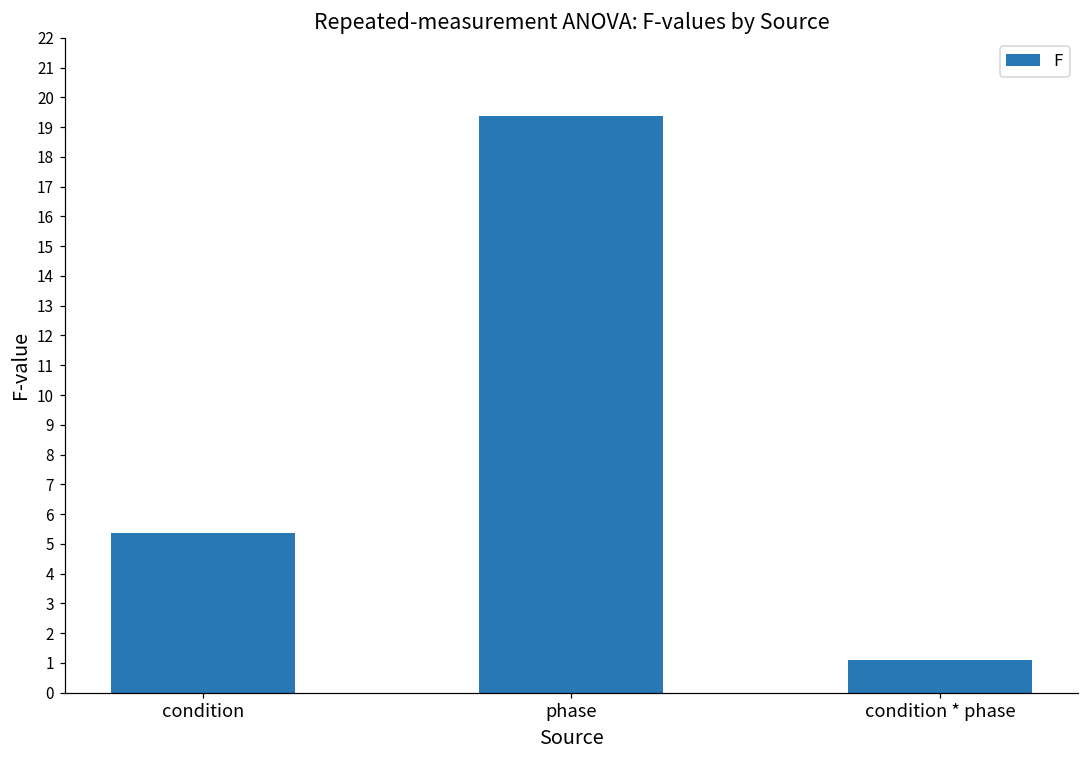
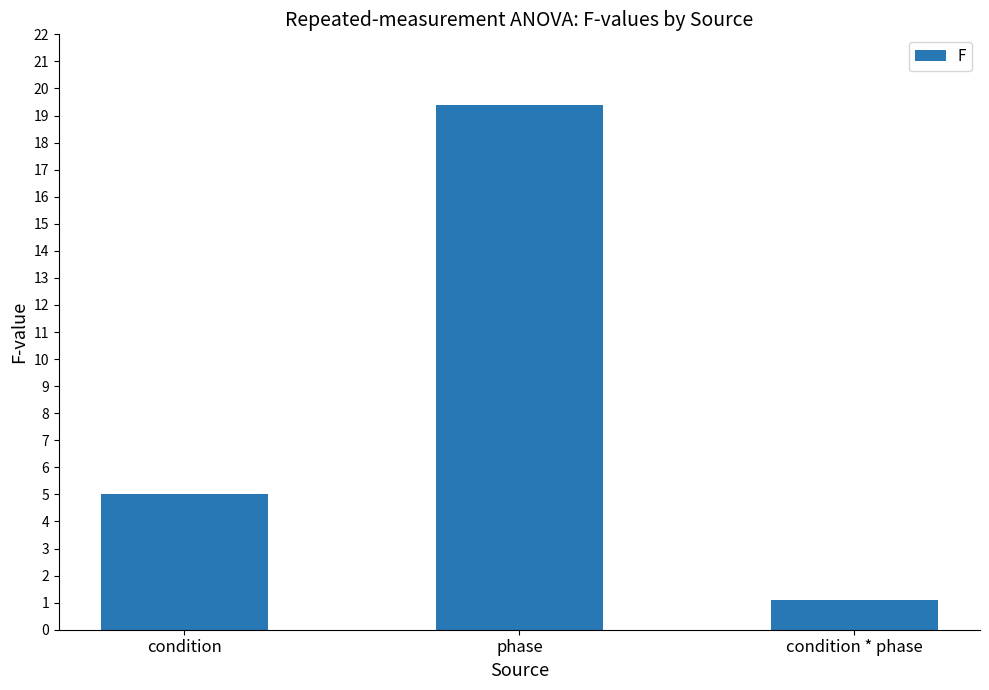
condition: 5.4 -> 5.0
